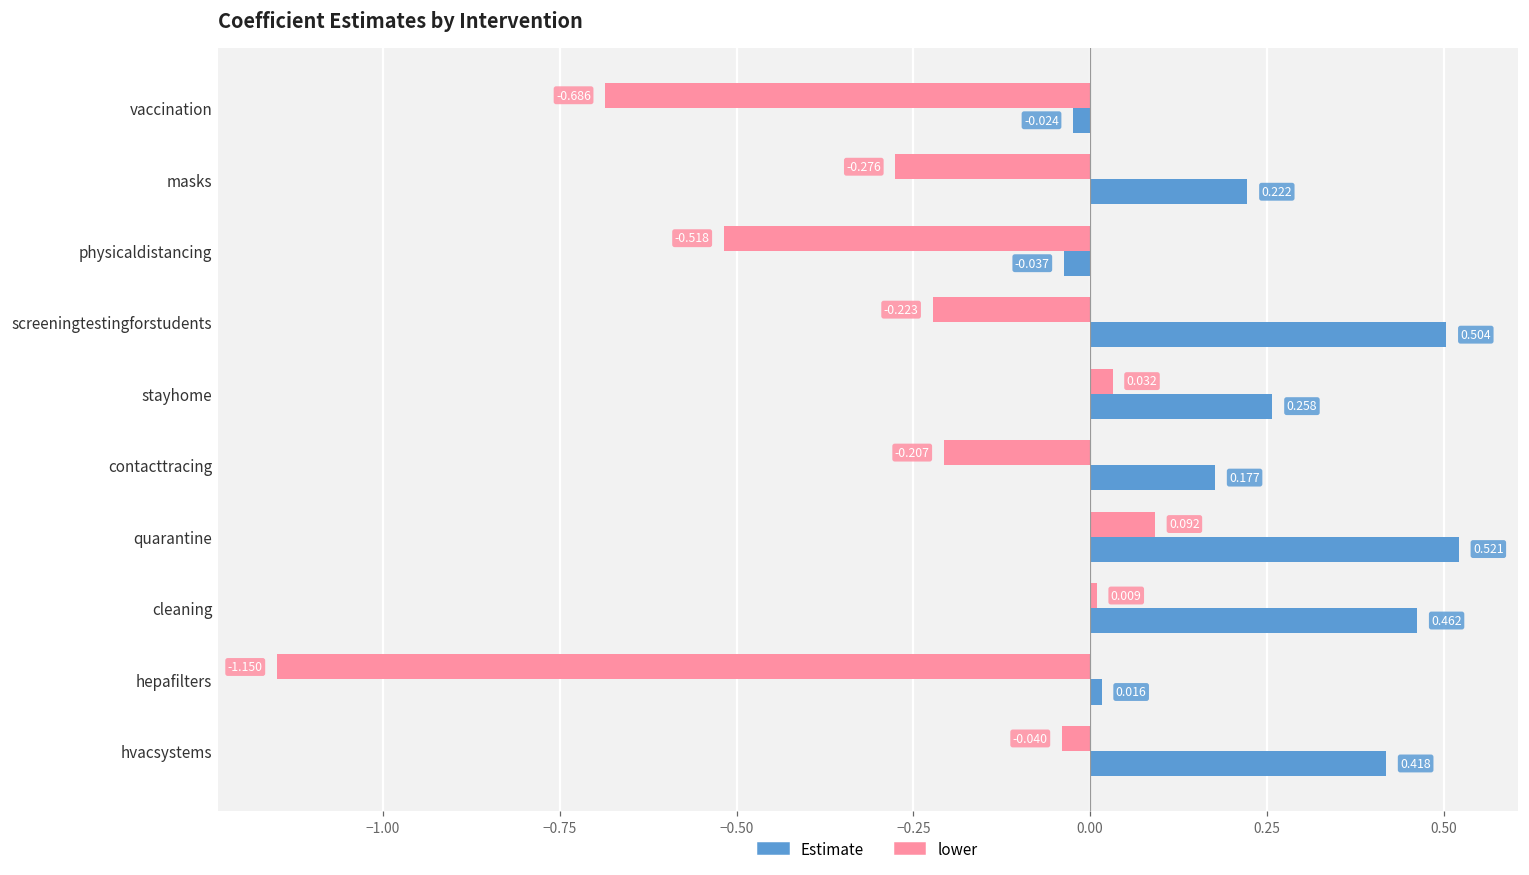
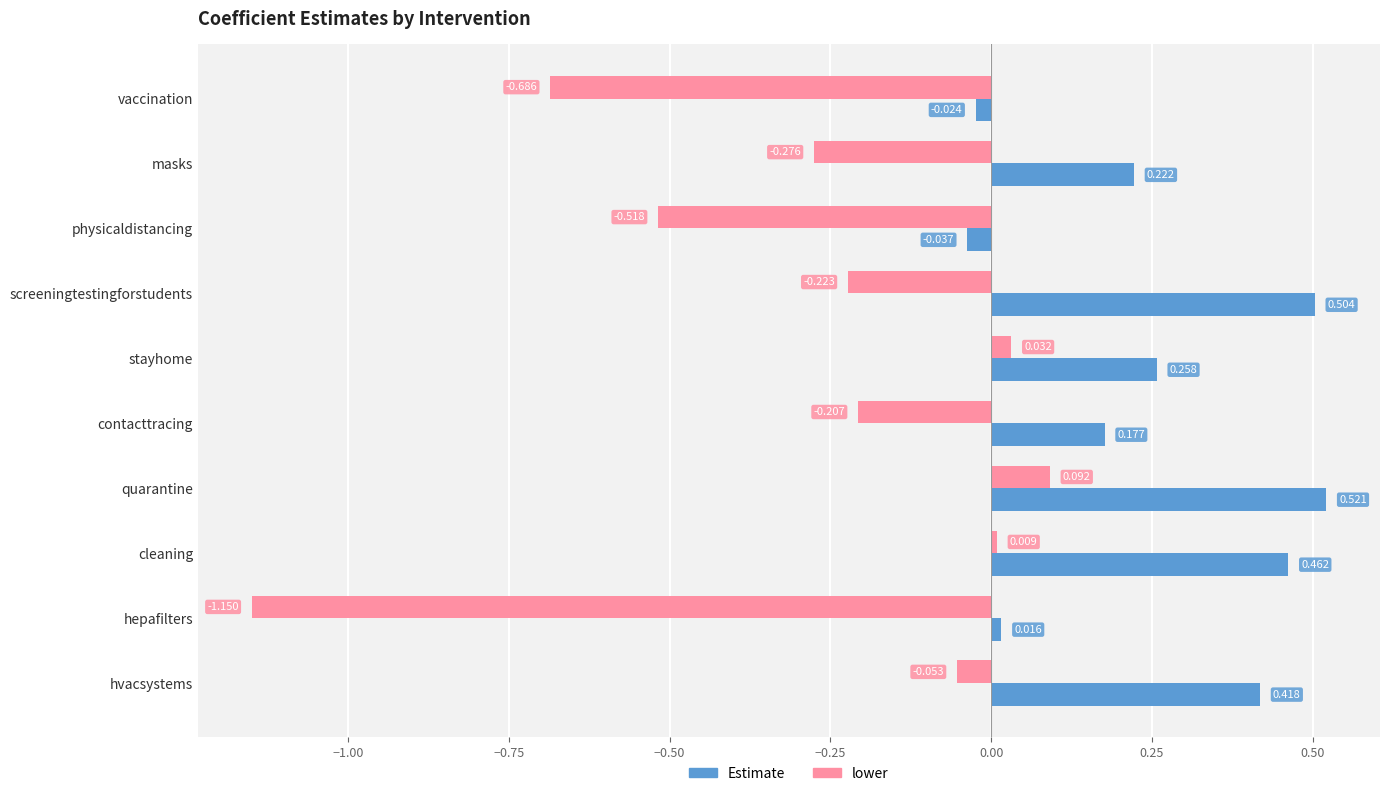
lower, hvacsystems: -0.040 -> -0.053
